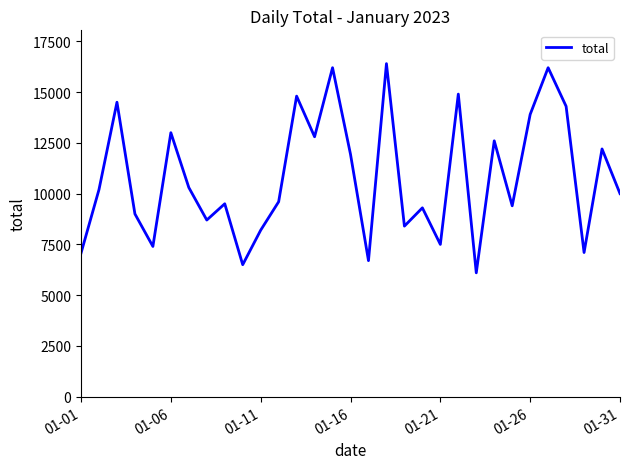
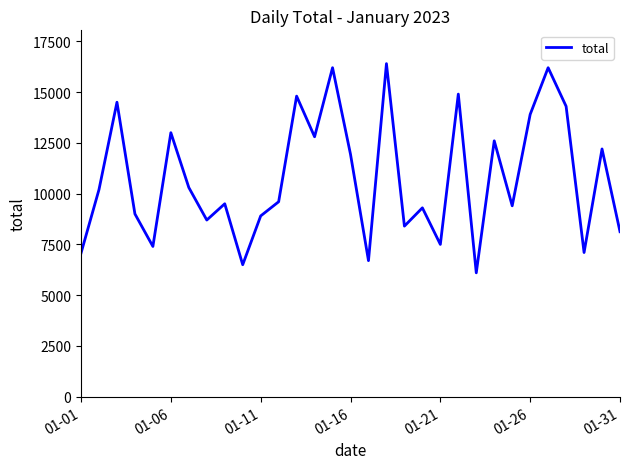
01-11: 8200 -> 8900
01-31: 10000 -> 8100
